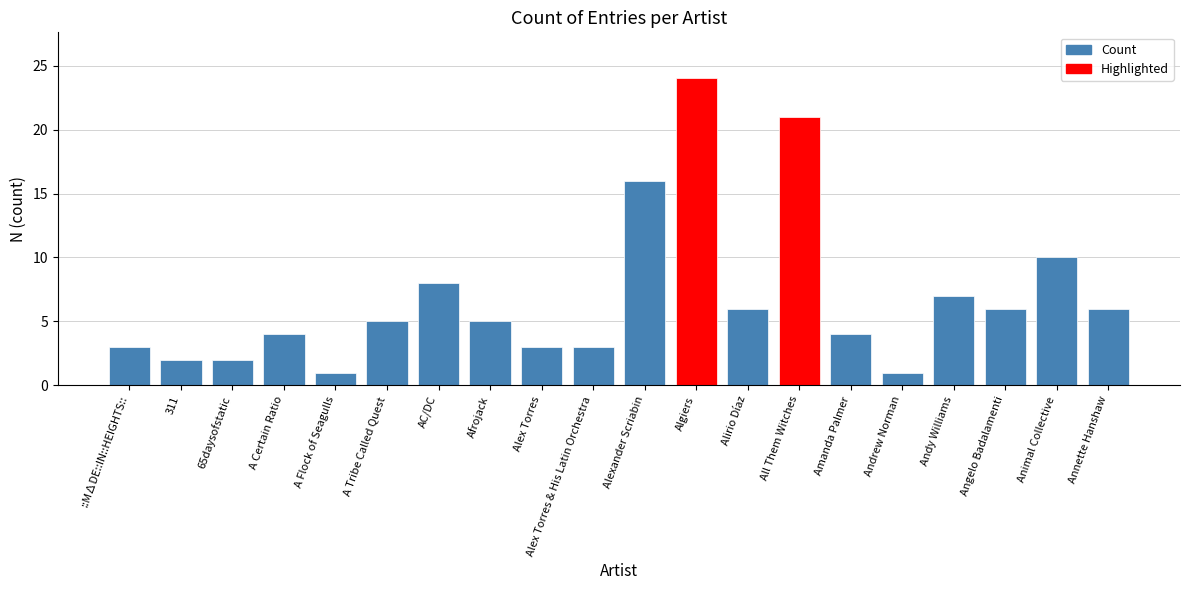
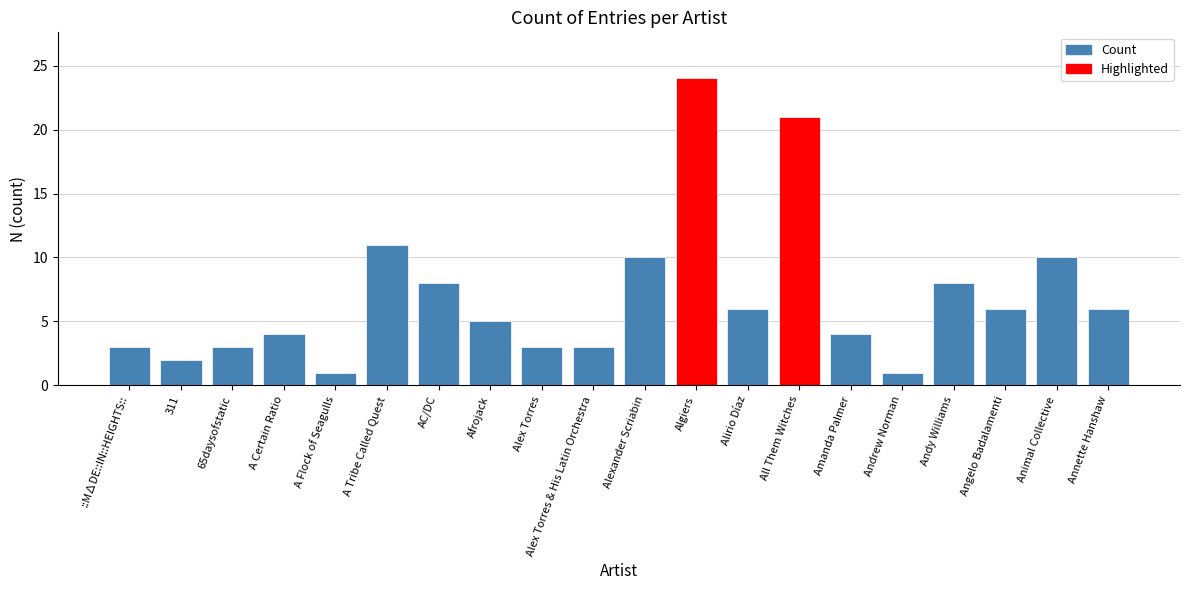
65daysofstatic: 2 -> 3
A Tribe Called Quest: 5 -> 11
Alexander Scriabin: 16 -> 10
Andy Williams: 7 -> 8
